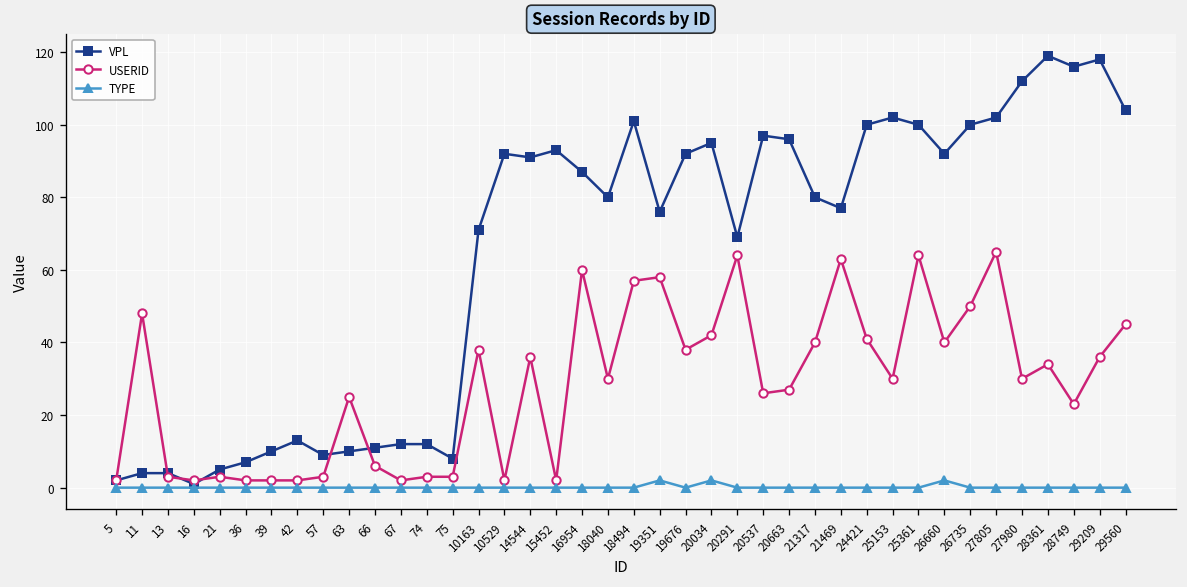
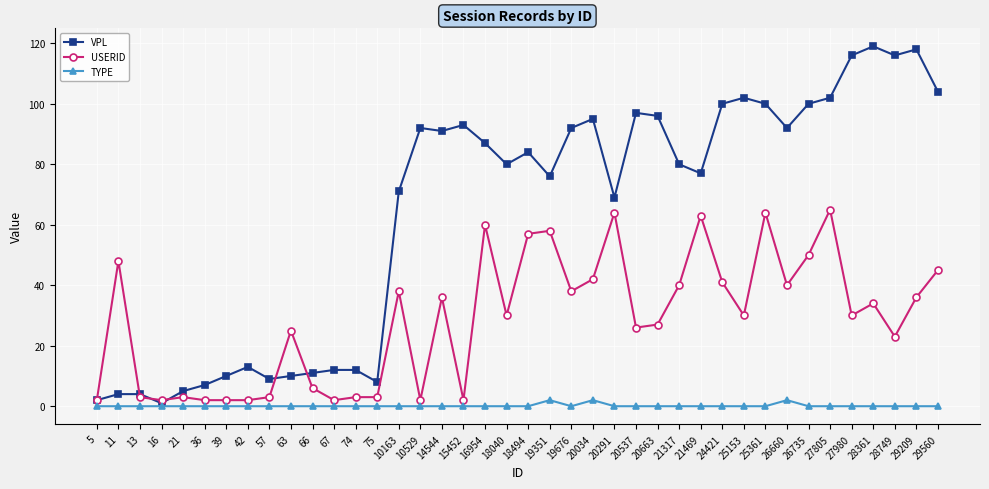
VPL, 18494: 101 -> 84
VPL, 27980: 112 -> 116
